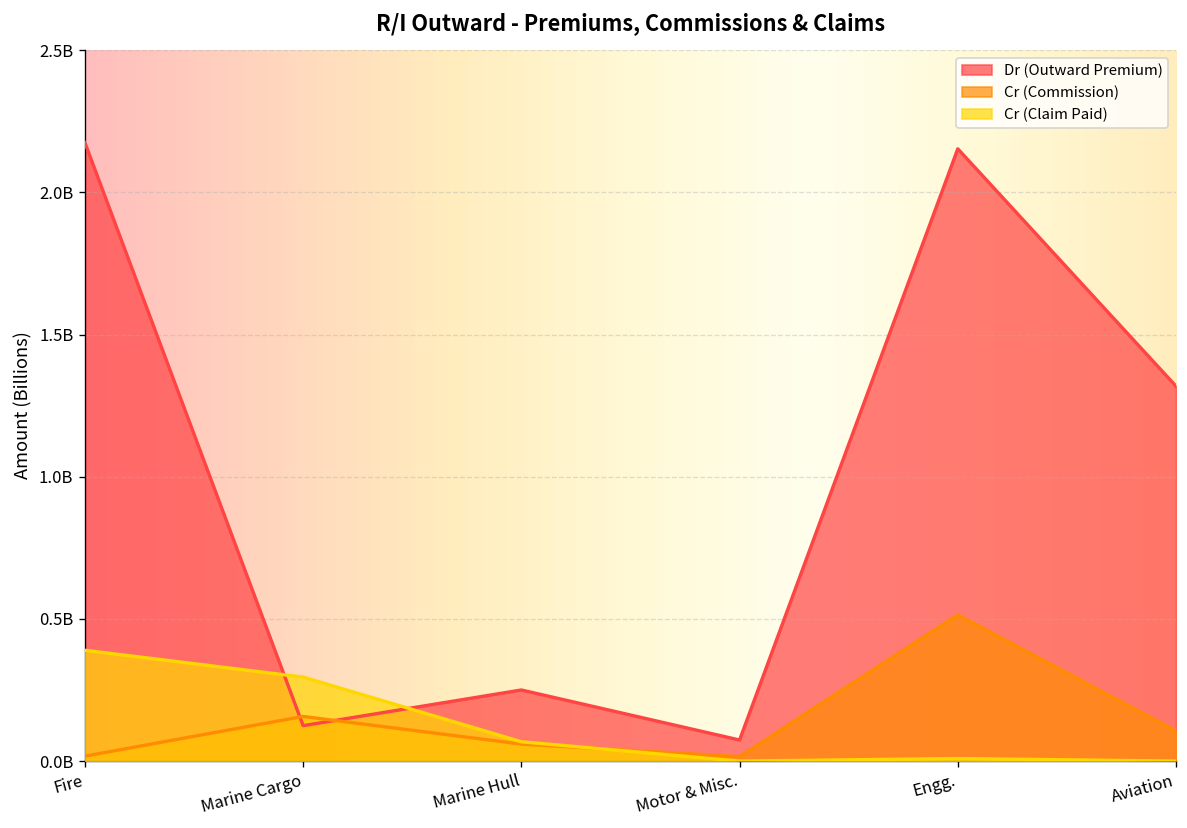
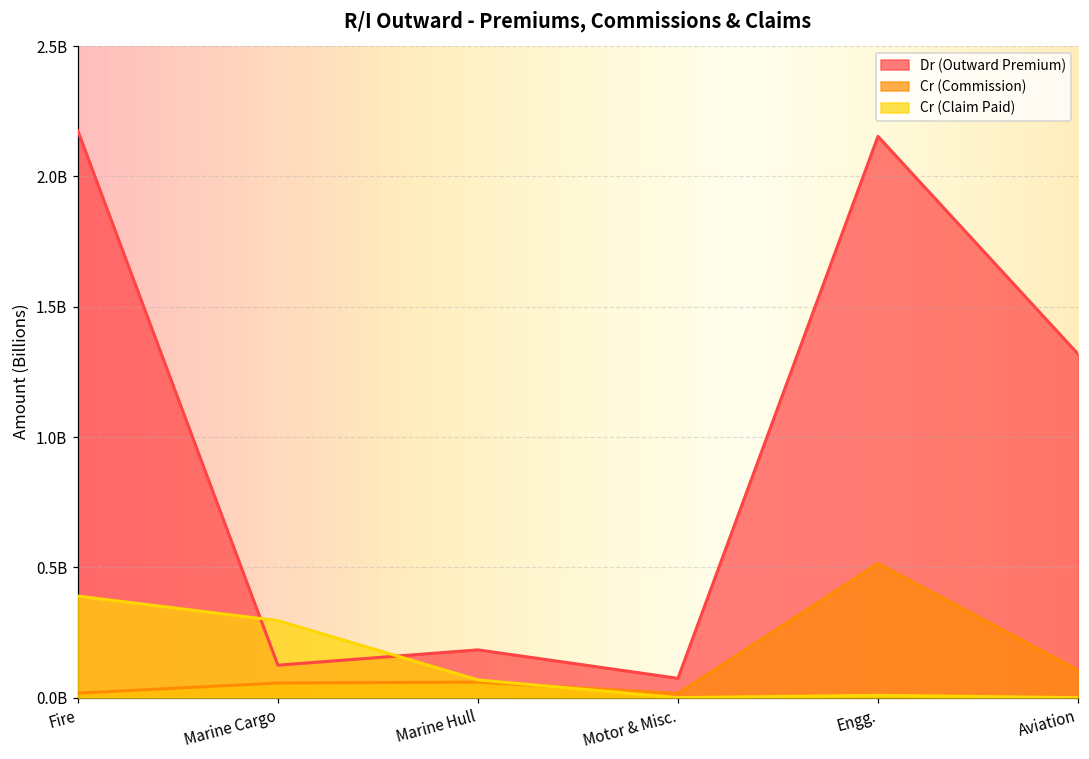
Cr (Commission), Marine Cargo: 160000000 -> 60000000
Dr (Outward Premium), Marine Hull: 250000000 -> 180000000
